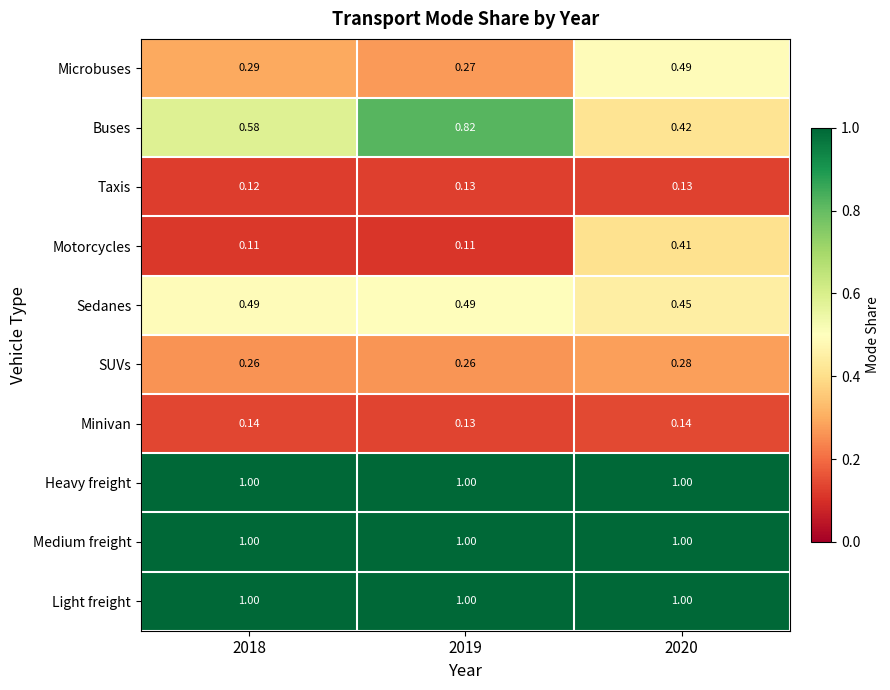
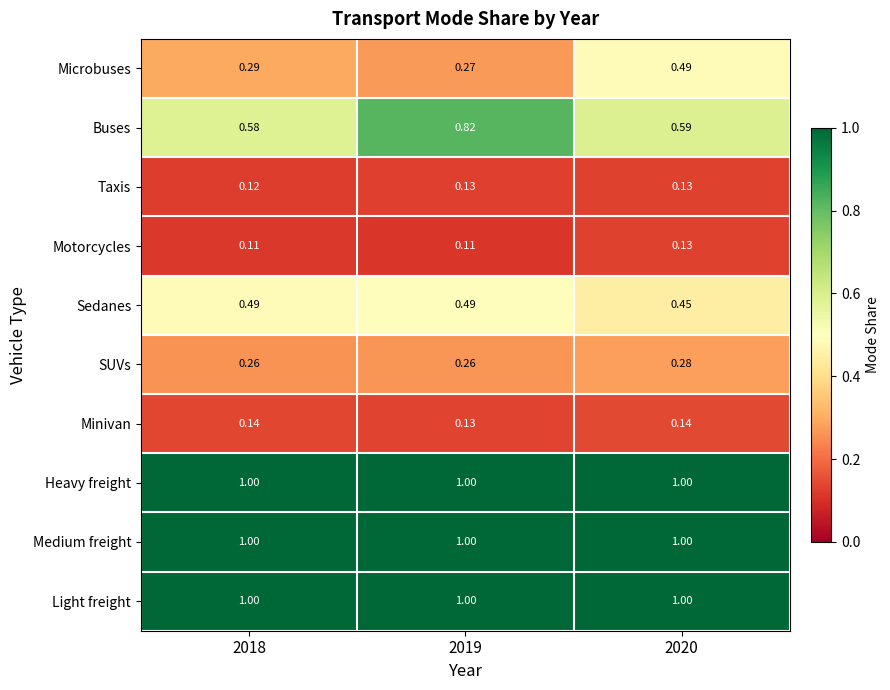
Buses, 2020: 0.42 -> 0.59
Motorcycles, 2020: 0.41 -> 0.13
